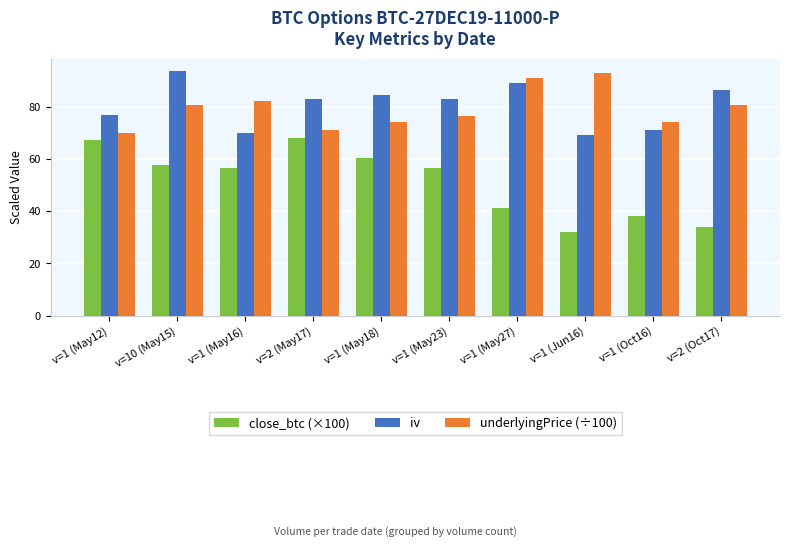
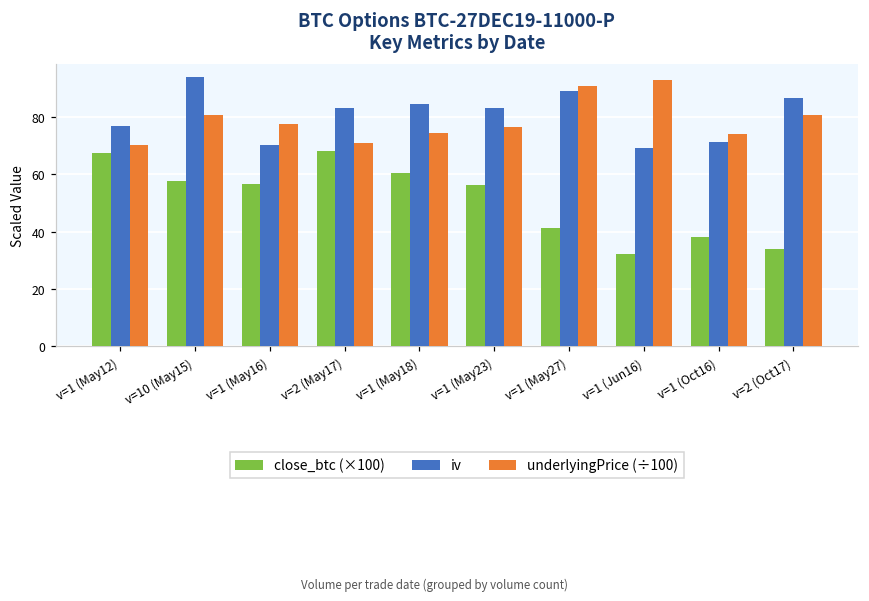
underlyingPrice (÷100), v=1 (May16): 82 -> 78
